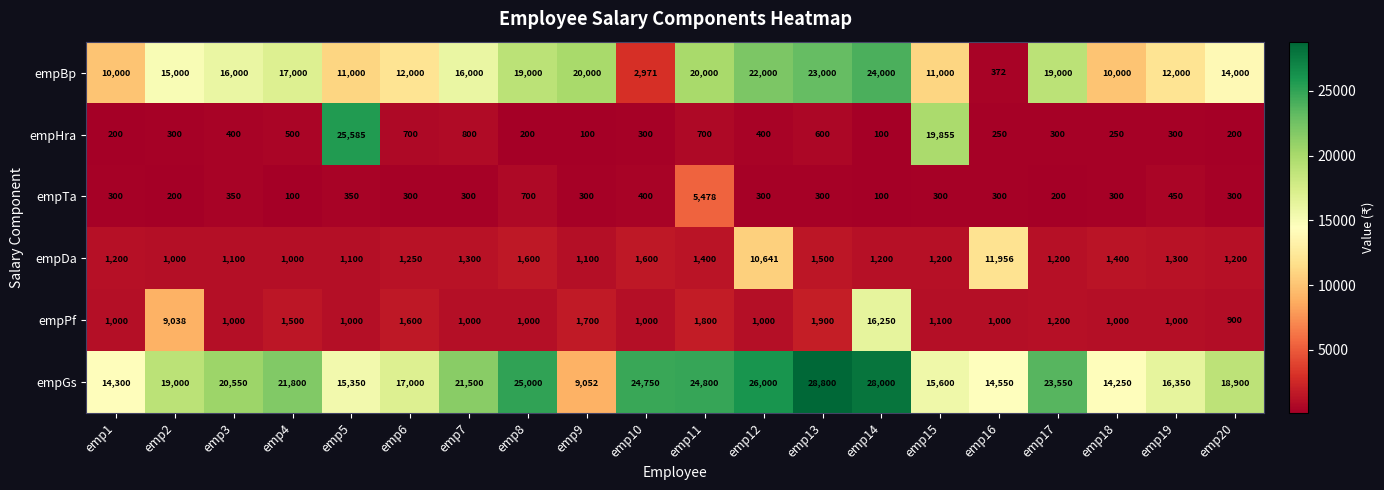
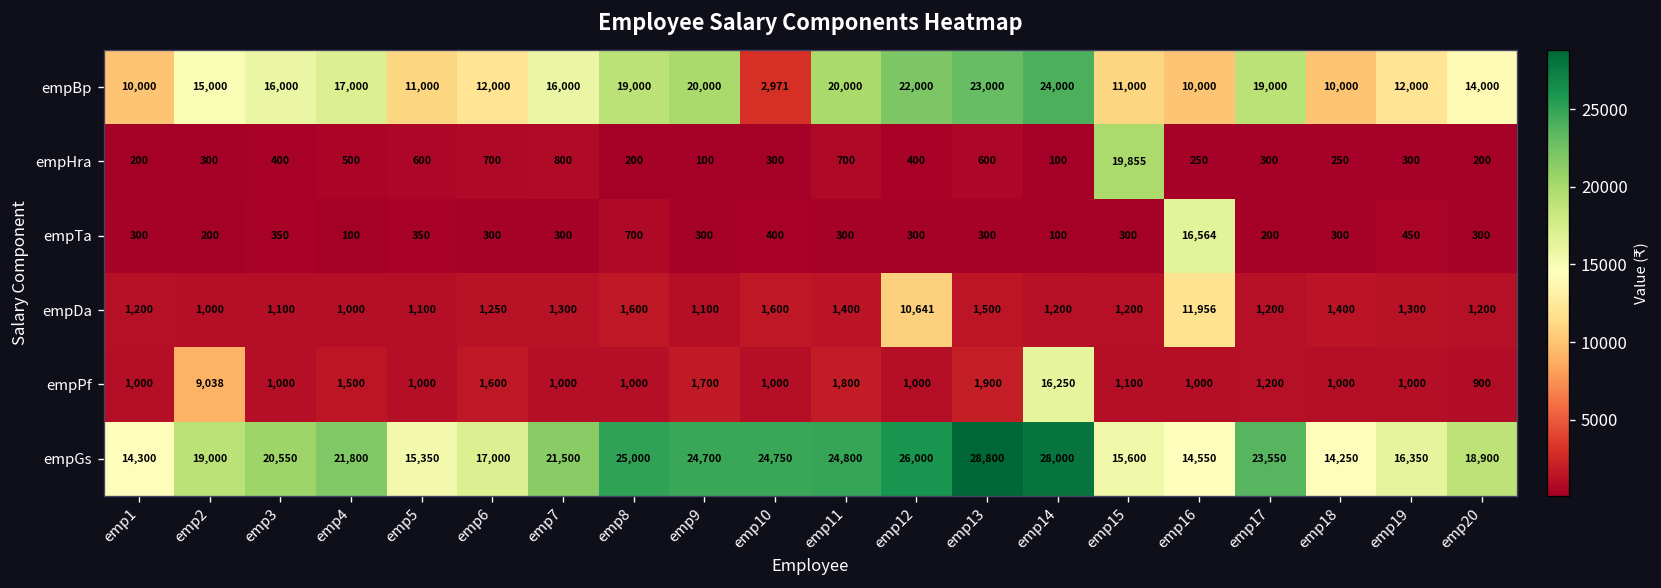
empBp, emp16: 372 -> 10,000
empHra, emp5: 25,585 -> 600
empTa, emp11: 5,478 -> 300
empTa, emp16: 300 -> 16,564
empGs, emp9: 9,052 -> 24,700
